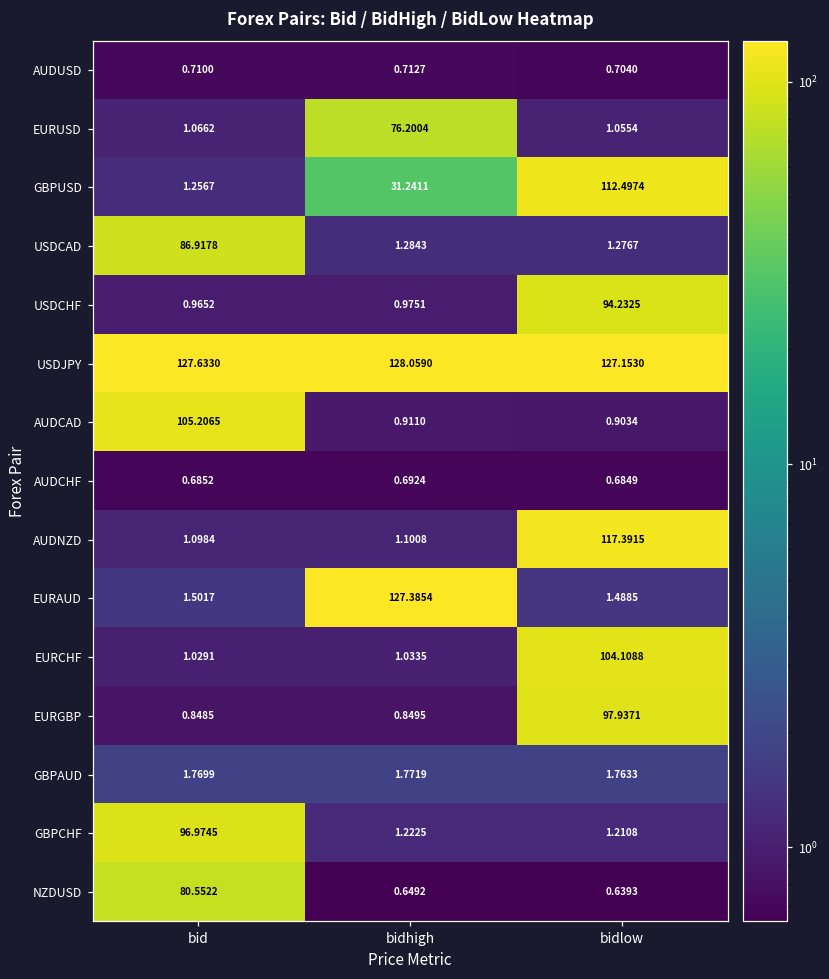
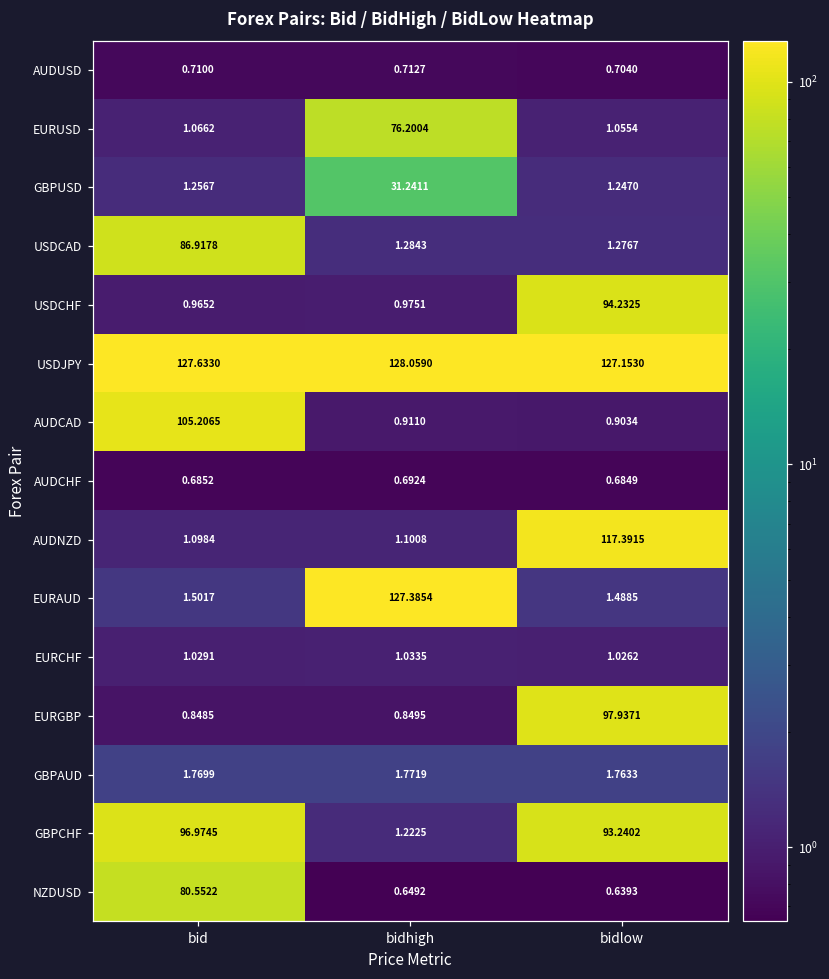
GBPUSD, bidlow: 112.4974 -> 1.2470
EURCHF, bidlow: 104.1088 -> 1.0262
GBPCHF, bidlow: 1.2108 -> 93.2402
